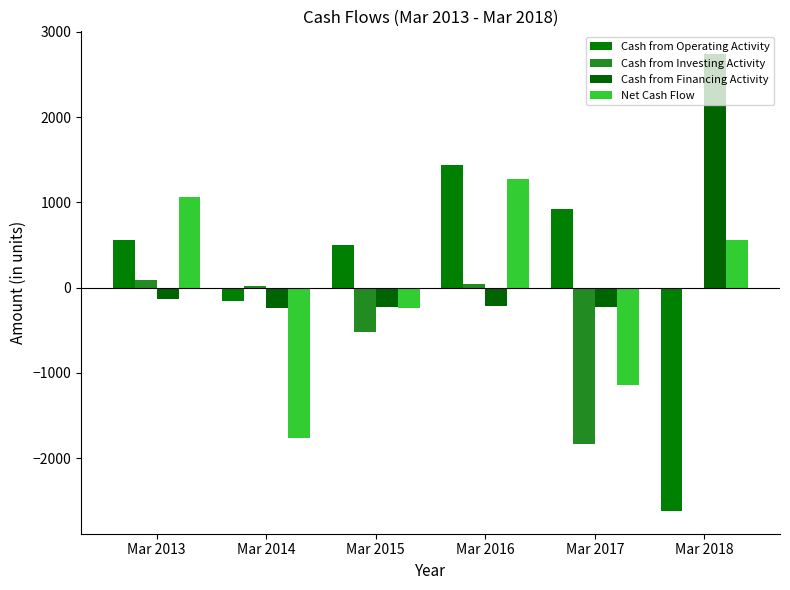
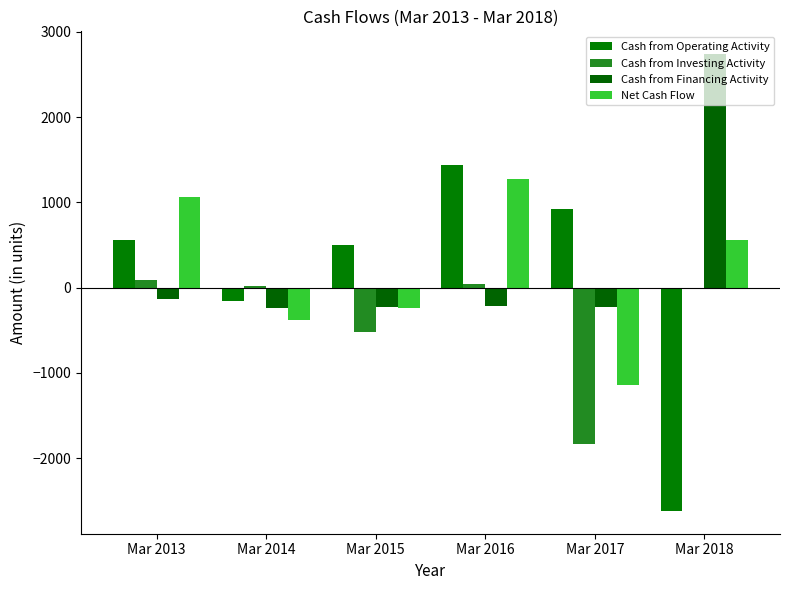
Net Cash Flow, Mar 2014: -1800 -> -400
